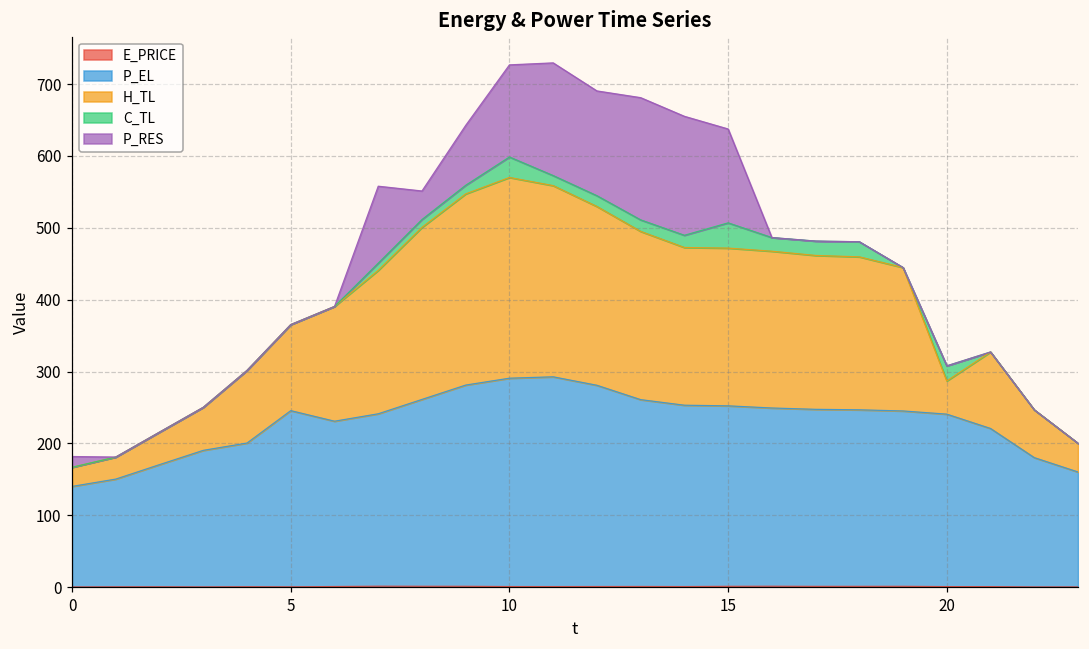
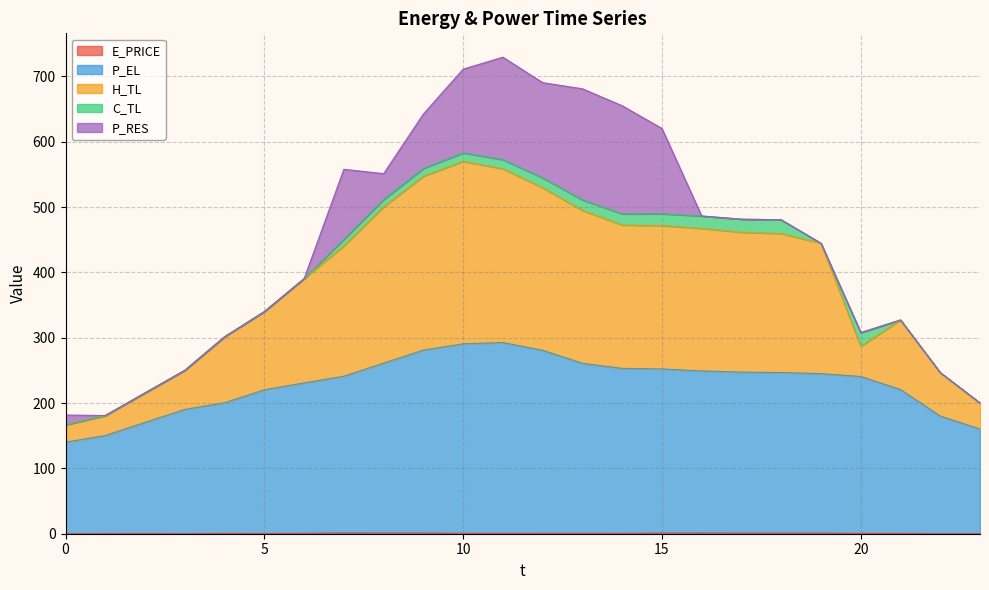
P_EL, 5: 250 -> 220
C_TL, 10: 30 -> 10
C_TL, 15: 40 -> 20
